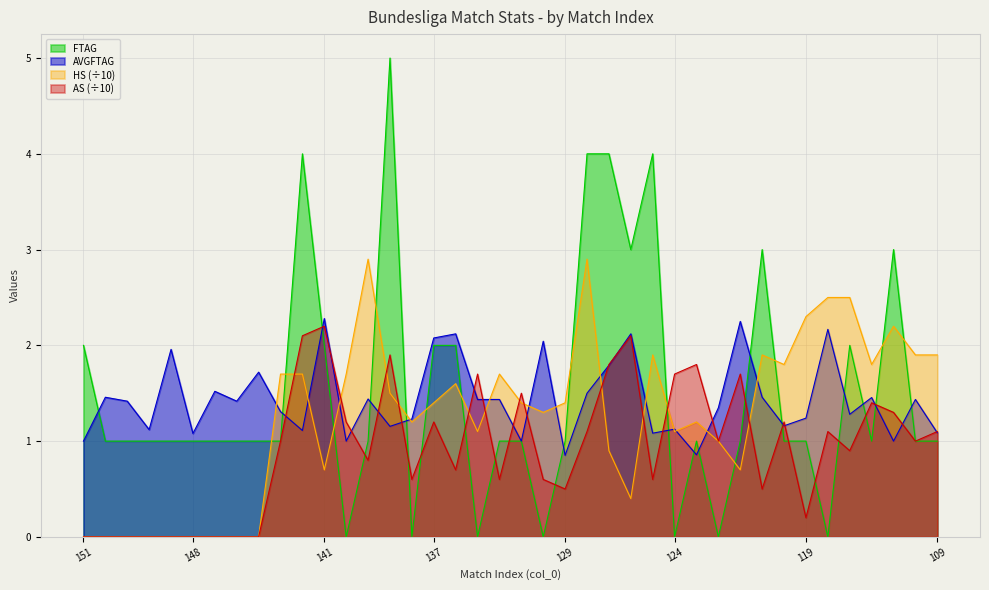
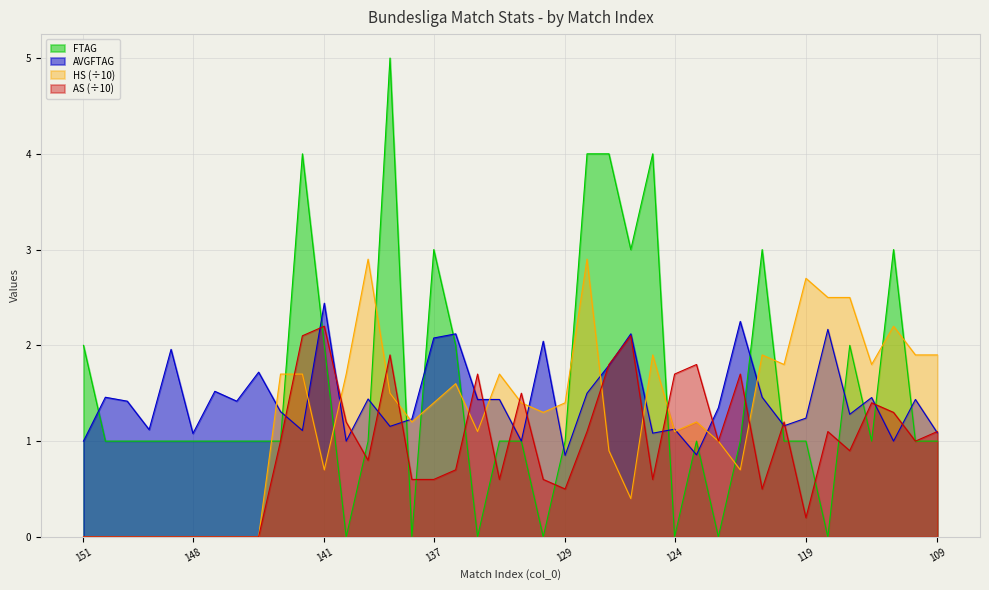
AVGFTAG, 141: 2.3 -> 2.4
FTAG, 137: 2 -> 3
AS (÷10), 137: 1.2 -> 0.6
HS (÷10), 119: 2.3 -> 2.7
